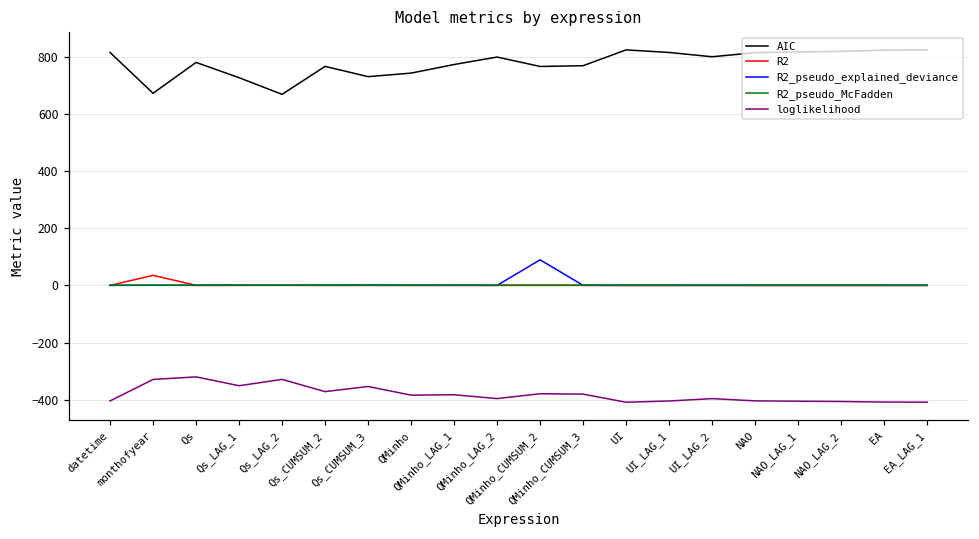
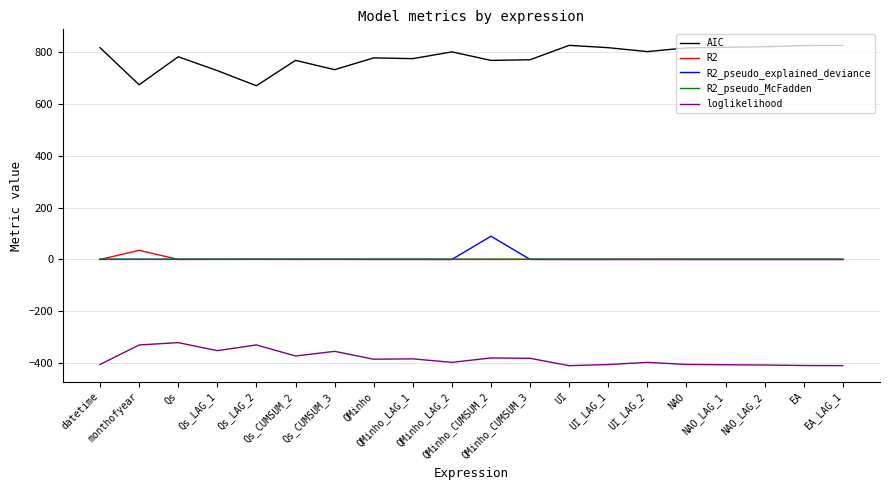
AIC, QMinho: 740 -> 780
